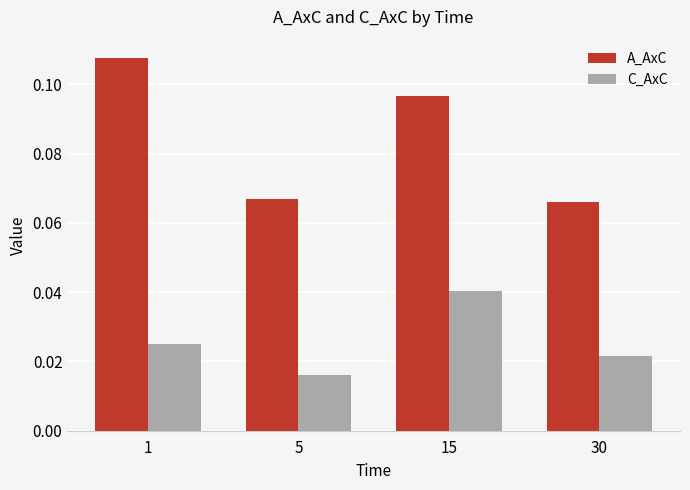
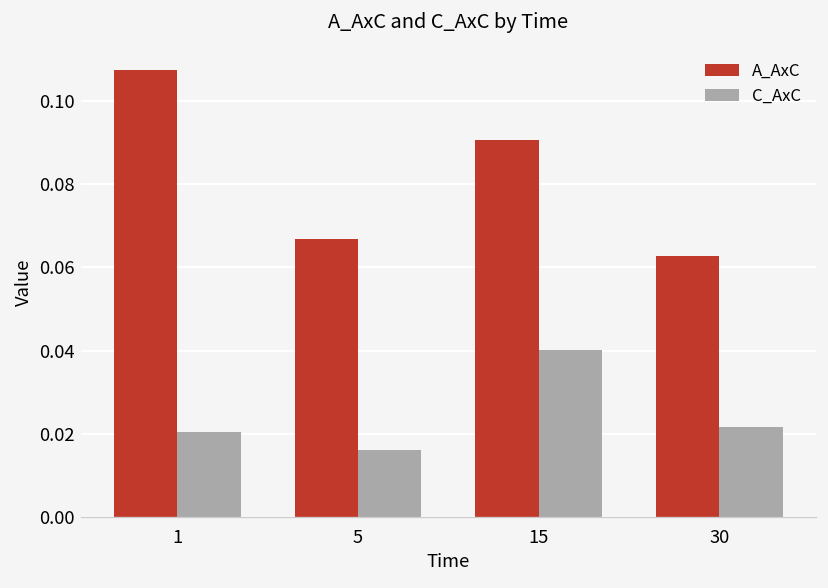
C_AxC, 1: 0.025 -> 0.020
A_AxC, 15: 0.097 -> 0.091
A_AxC, 30: 0.066 -> 0.063
